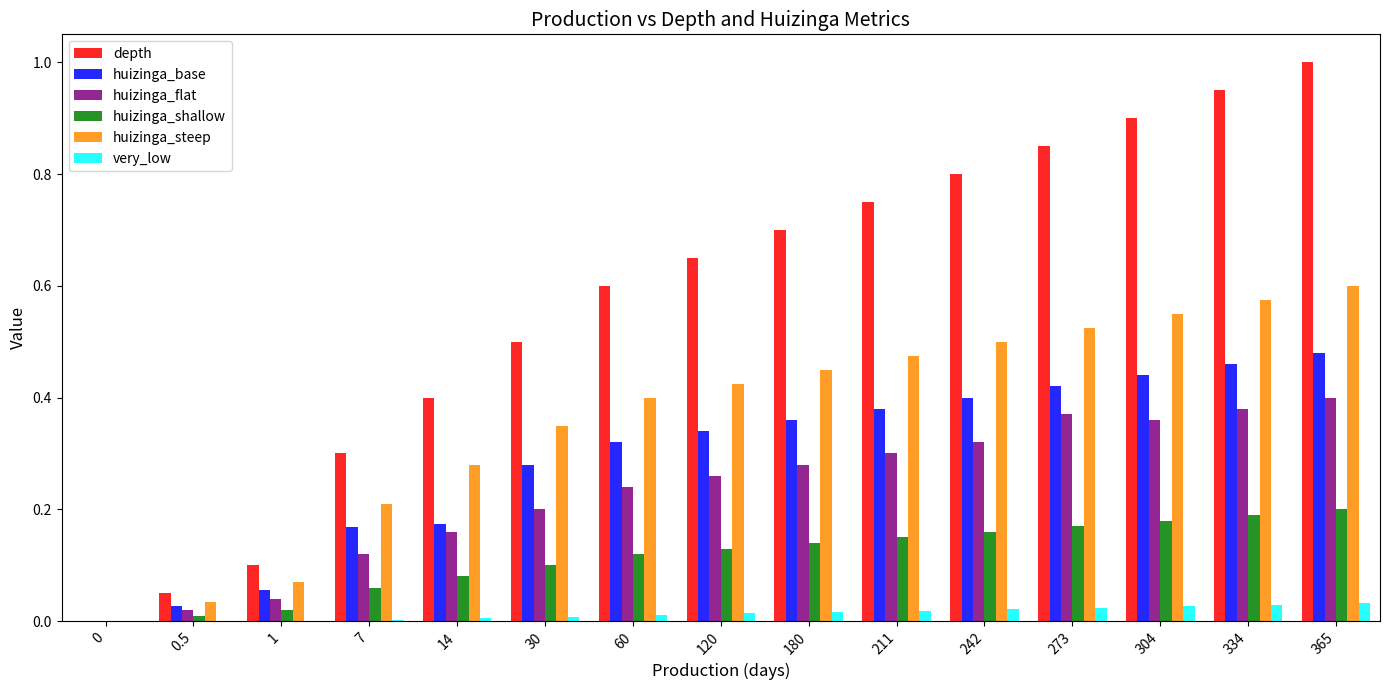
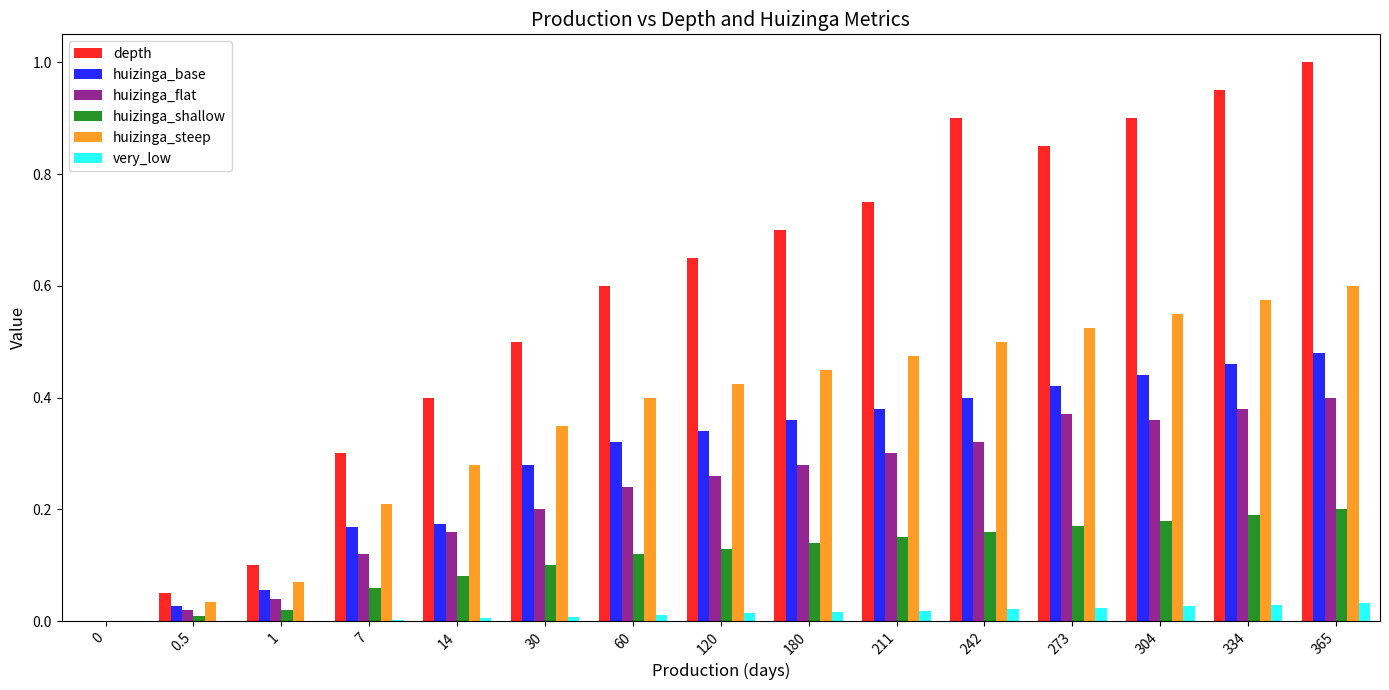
depth, 242: 0.8 -> 0.9
